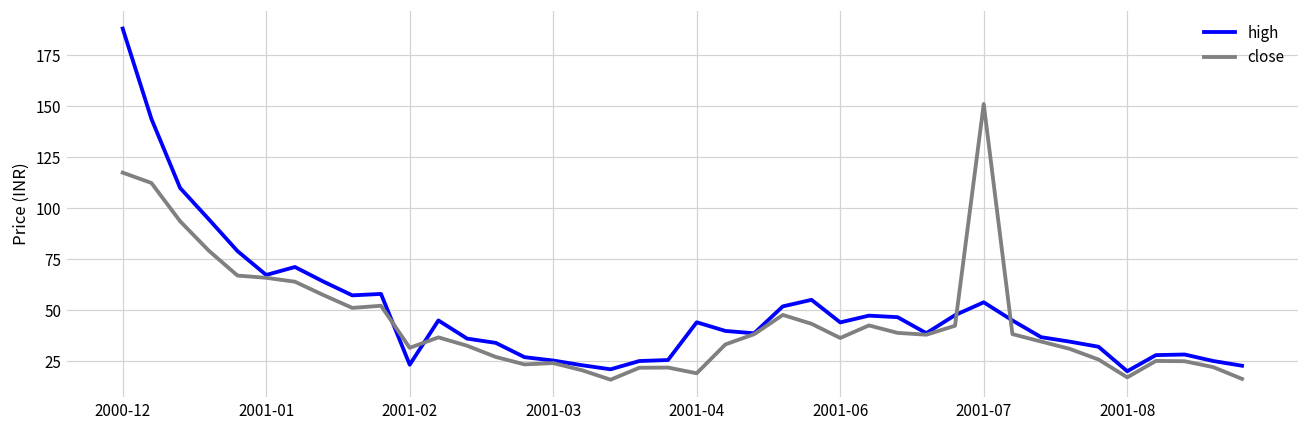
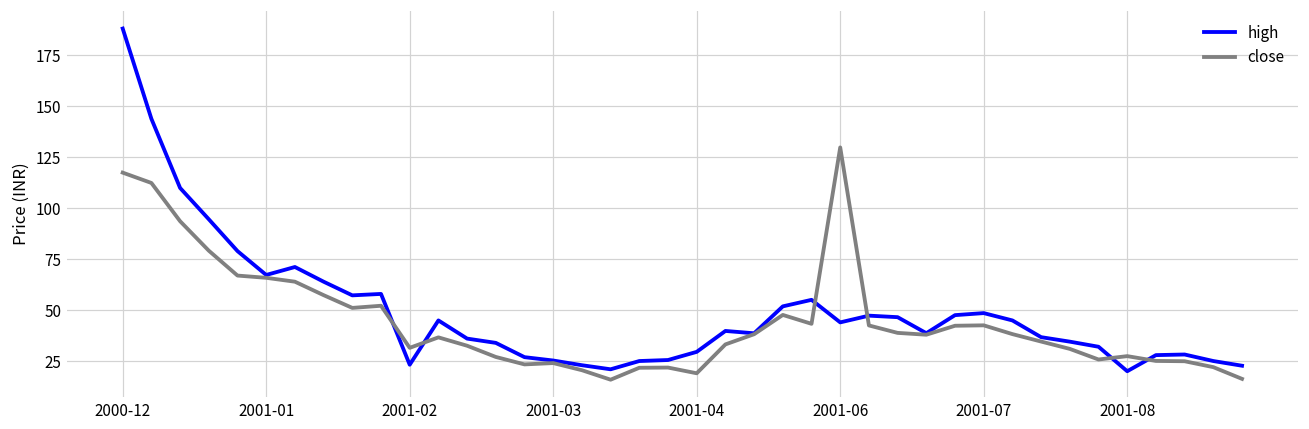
high, 2001-04: 44 -> 30
close, 2001-06: 36 -> 130
high, 2001-07: 54 -> 49
close, 2001-07: 151 -> 43
close, 2001-08: 17 -> 27
